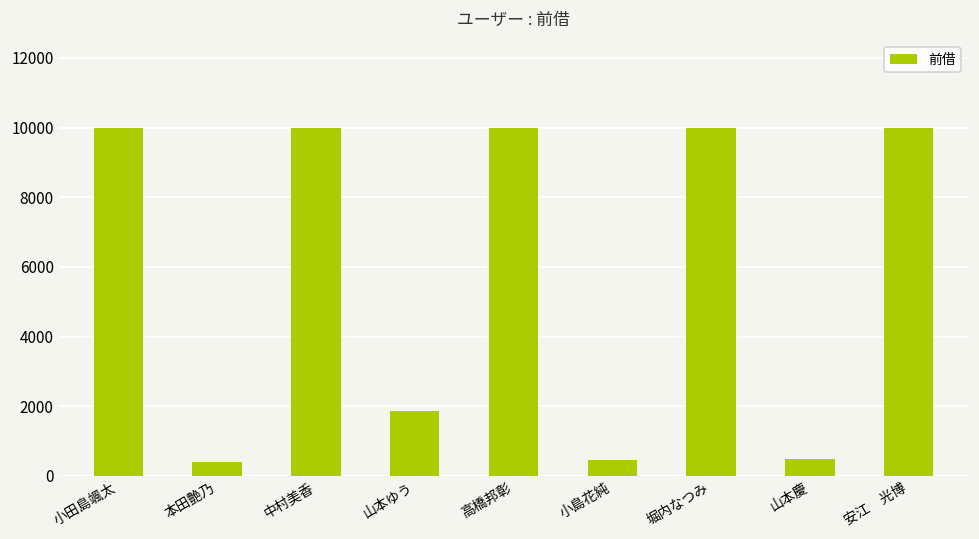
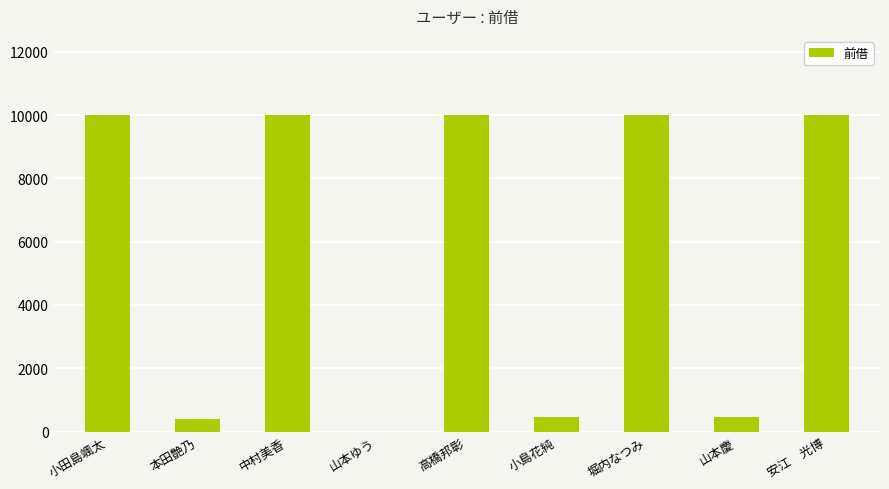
山本ゆう: 1900 -> 0
